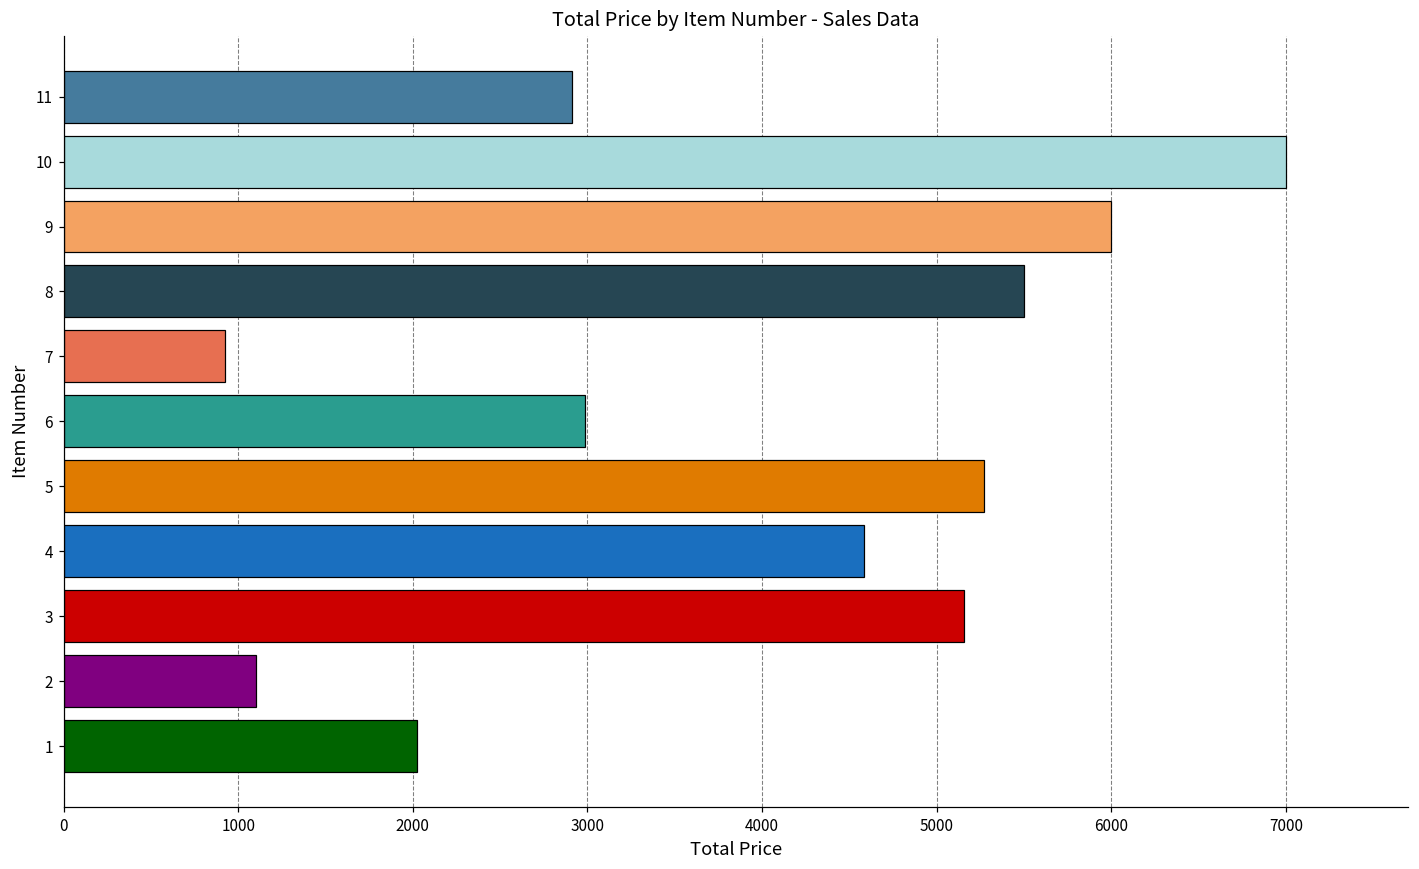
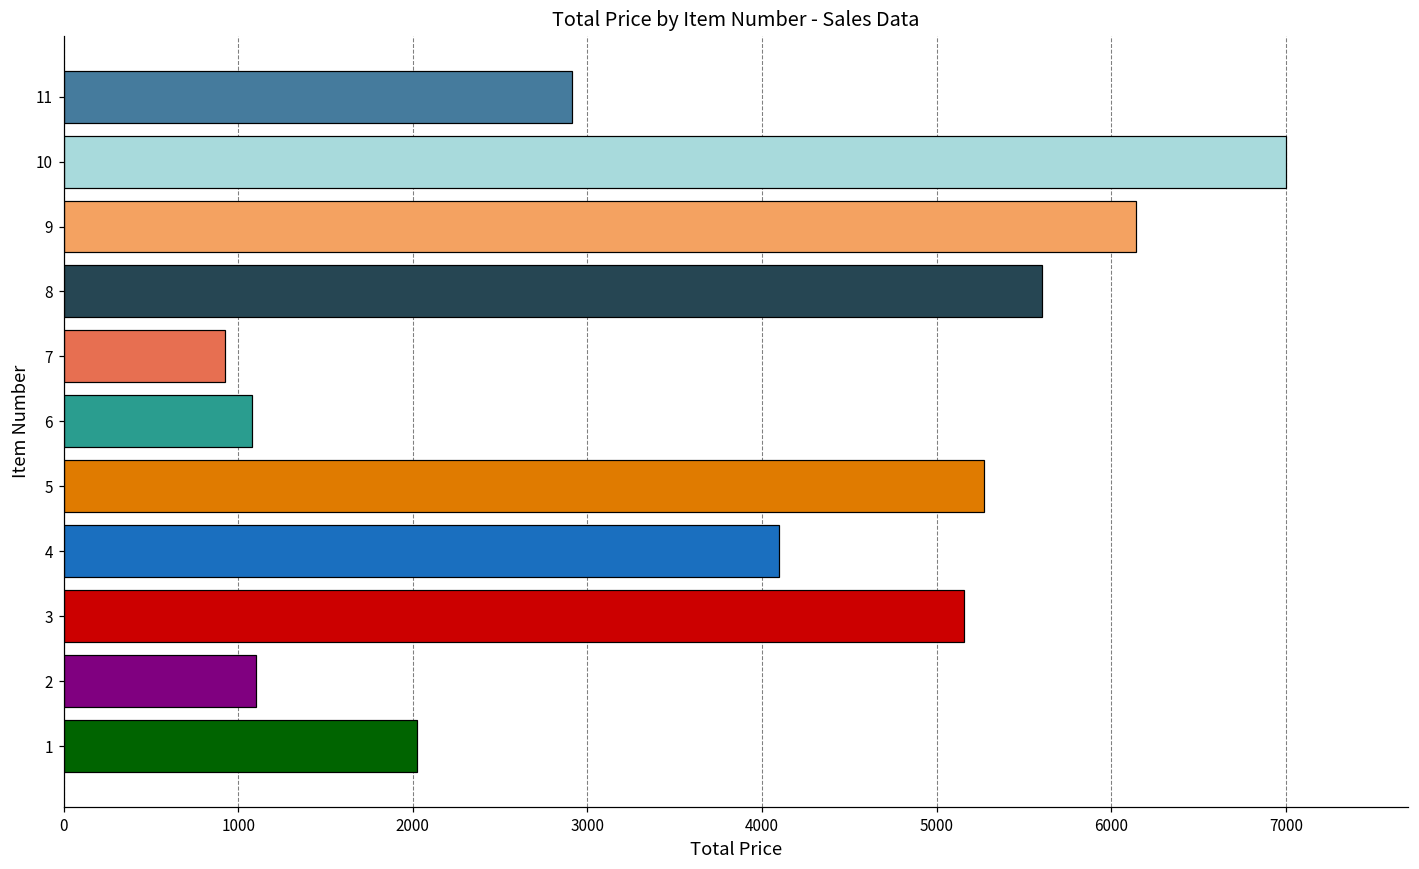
9: 6000 -> 6150
8: 5500 -> 5600
6: 2980 -> 1080
4: 4580 -> 4100
